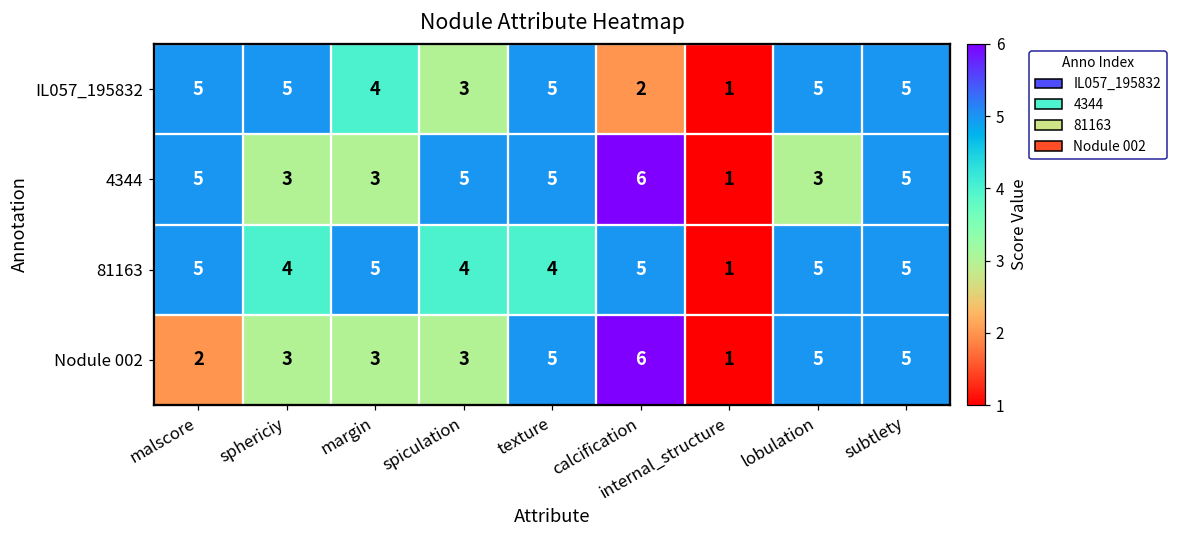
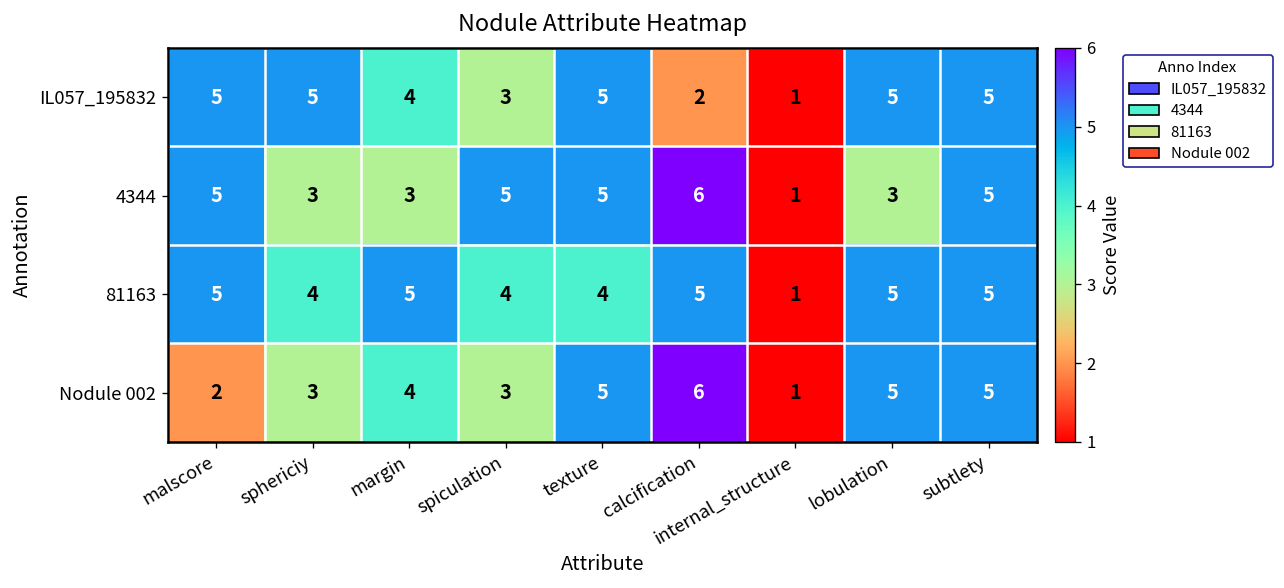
Nodule 002, margin: 3 -> 4
